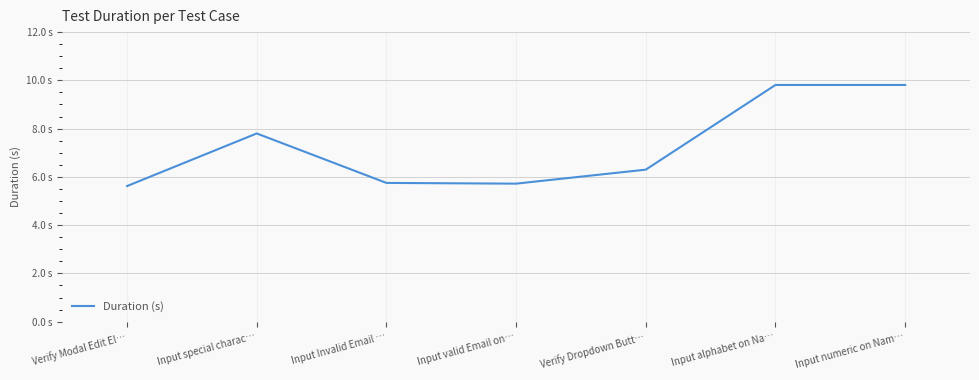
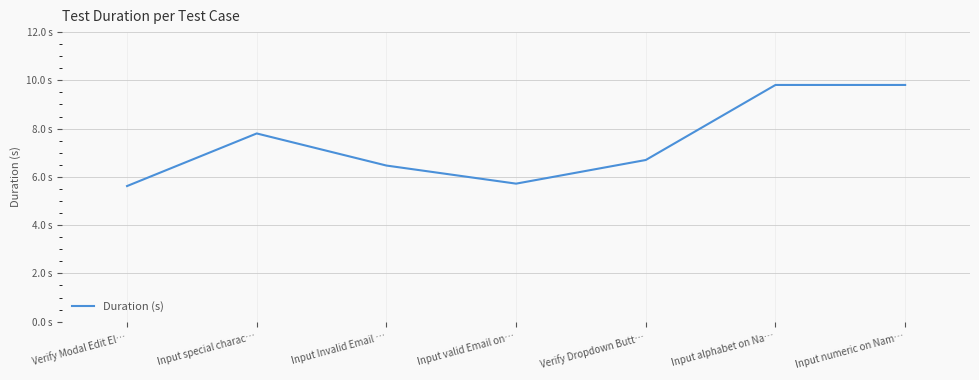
Input Invalid Email …: 5.8 s -> 6.5 s
Verify Dropdown Butt…: 6.3 s -> 6.7 s
